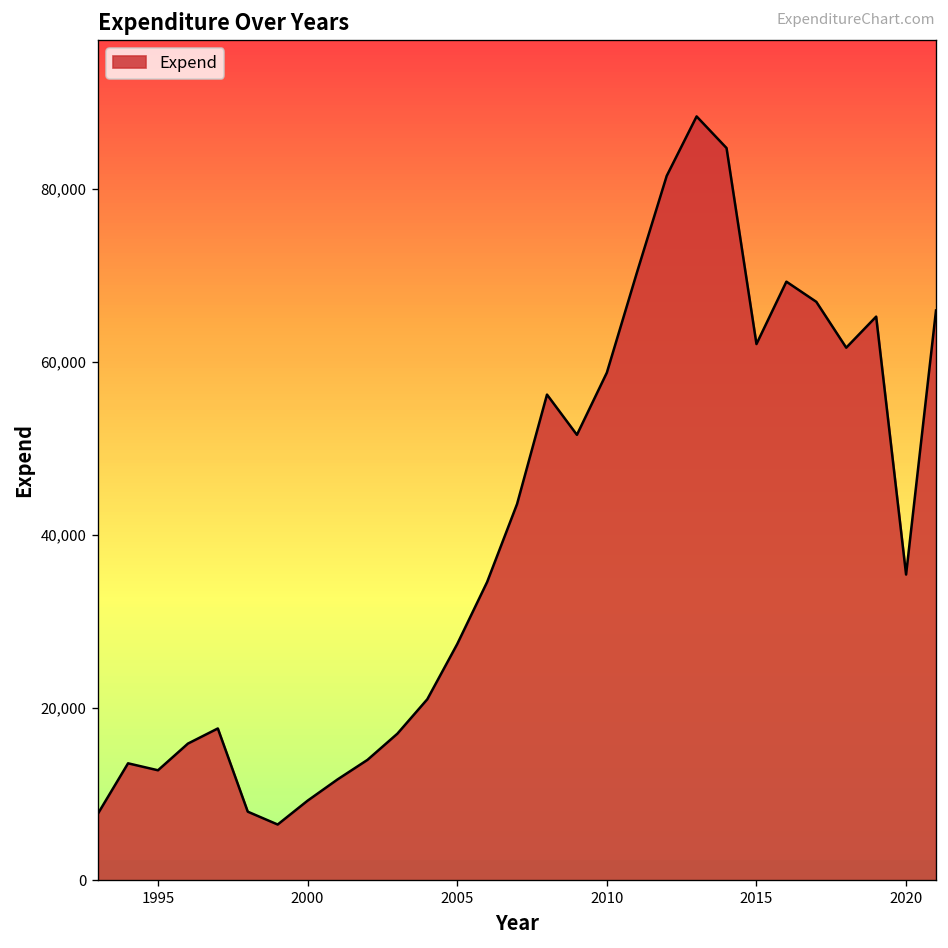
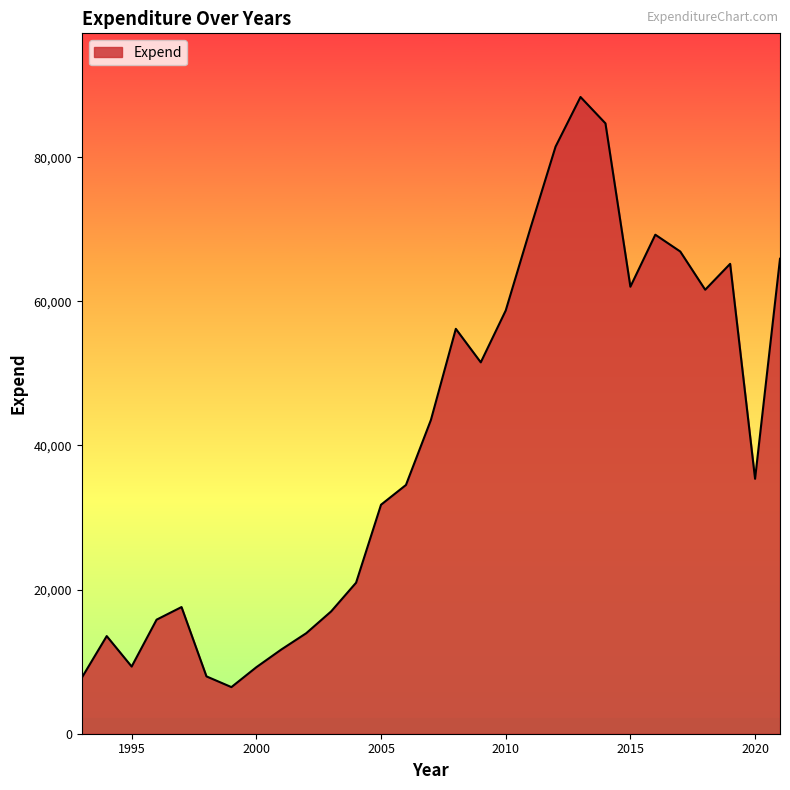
1995: 13,000 -> 9,000
2005: 27,000 -> 32,000
